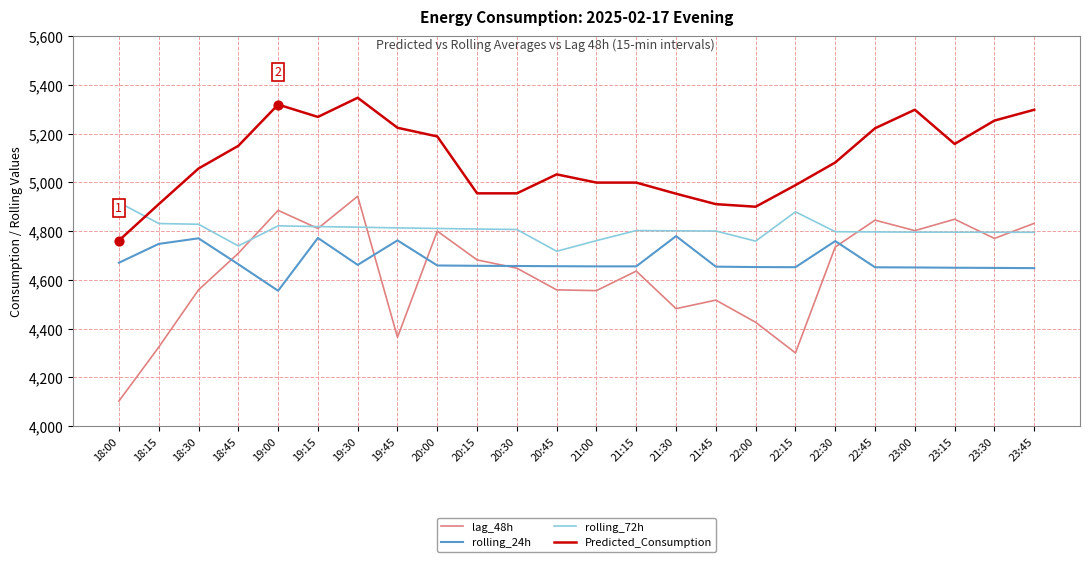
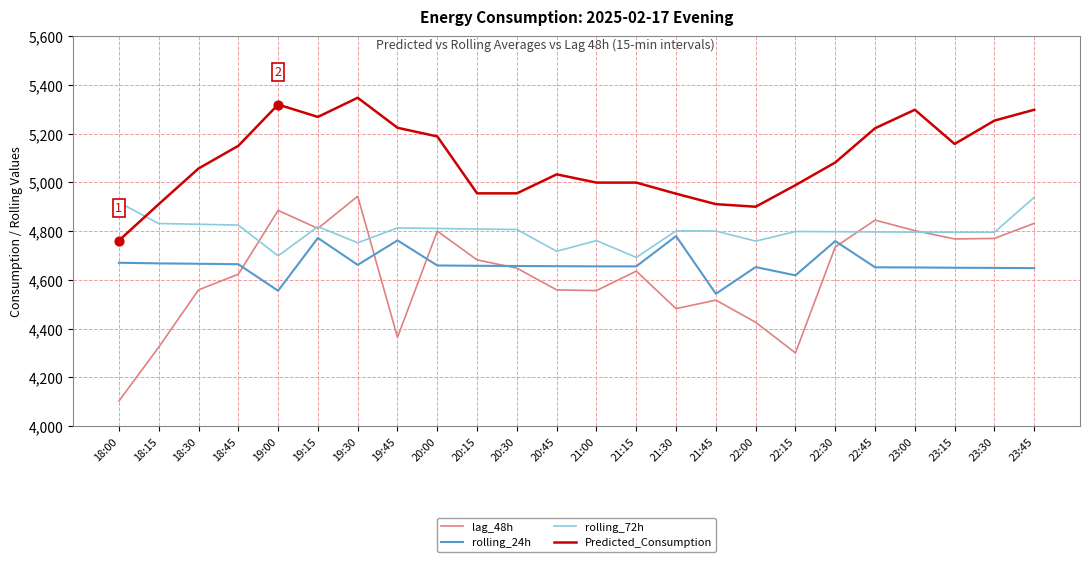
rolling_24h, 18:15: 4,750 -> 4,670
rolling_24h, 18:30: 4,770 -> 4,670
lag_48h, 18:45: 4,710 -> 4,620
rolling_72h, 18:45: 4,740 -> 4,820
rolling_72h, 19:00: 4,820 -> 4,700
rolling_72h, 19:30: 4,820 -> 4,750
rolling_72h, 21:15: 4,800 -> 4,690
rolling_24h, 21:45: 4,650 -> 4,540
rolling_24h, 22:15: 4,650 -> 4,620
rolling_72h, 22:15: 4,880 -> 4,800
lag_48h, 23:15: 4,850 -> 4,770
rolling_72h, 23:45: 4,800 -> 4,940
